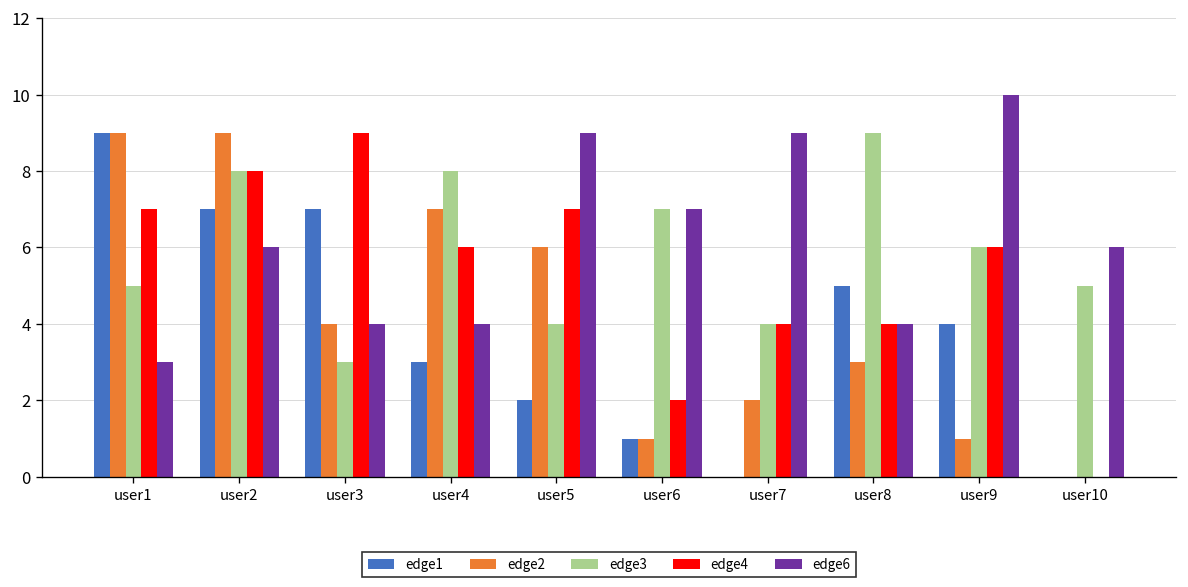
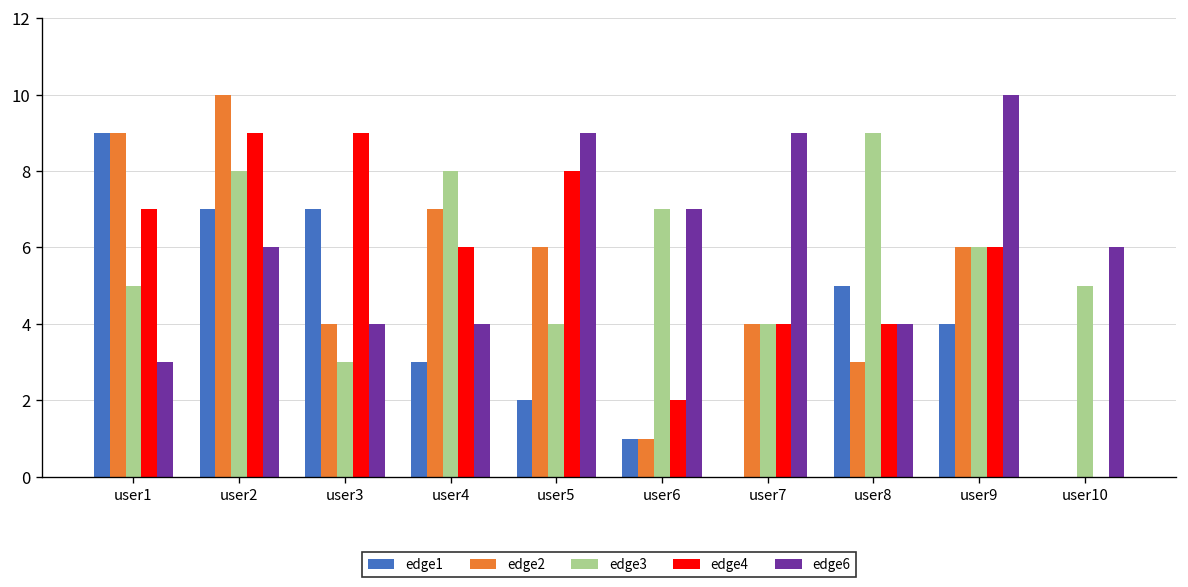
edge2, user2: 9 -> 10
edge4, user2: 8 -> 9
edge4, user5: 7 -> 8
edge2, user7: 2 -> 4
edge2, user9: 1 -> 6
